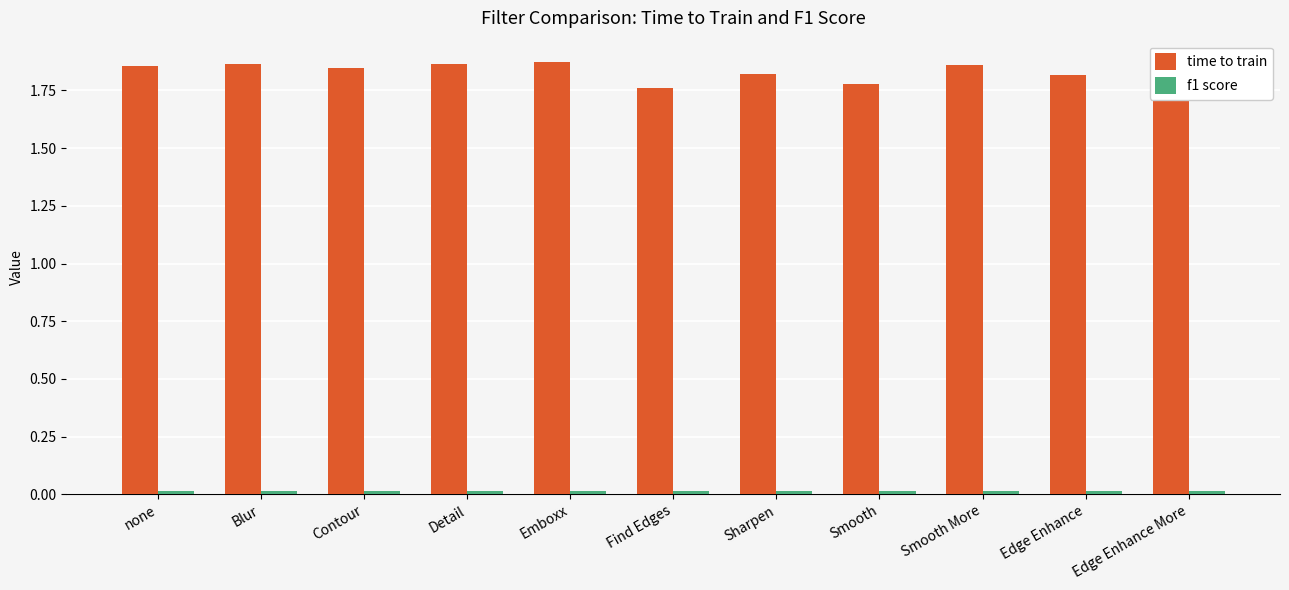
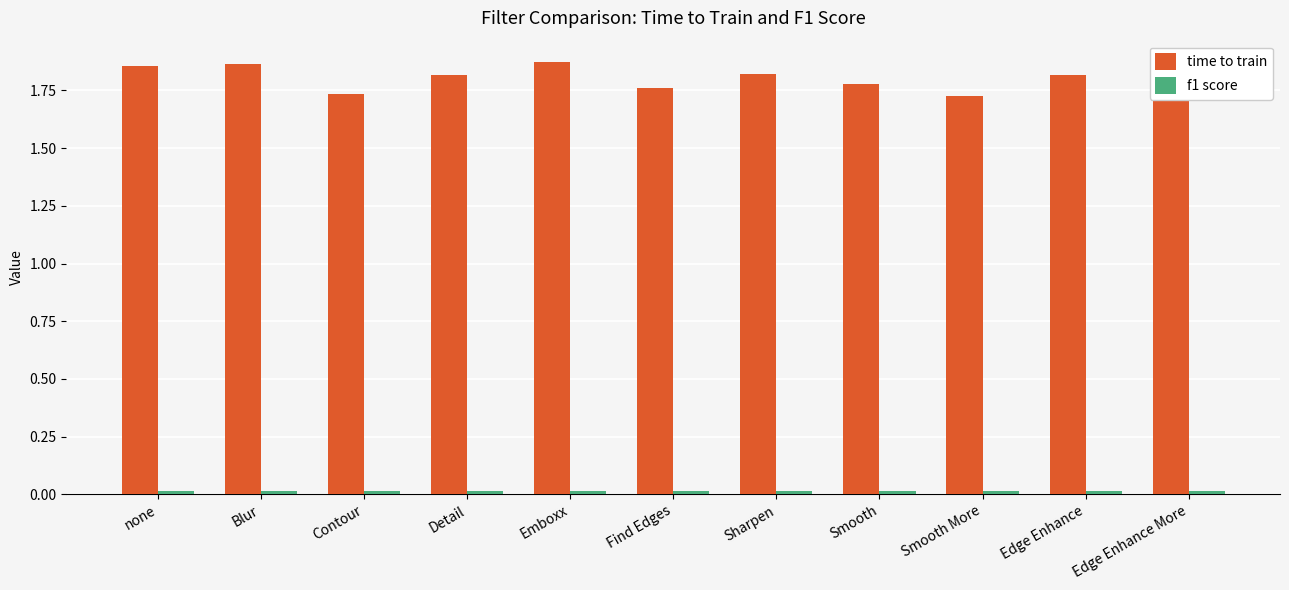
time to train, Contour: 1.85 -> 1.73
time to train, Detail: 1.86 -> 1.82
time to train, Smooth More: 1.86 -> 1.72
